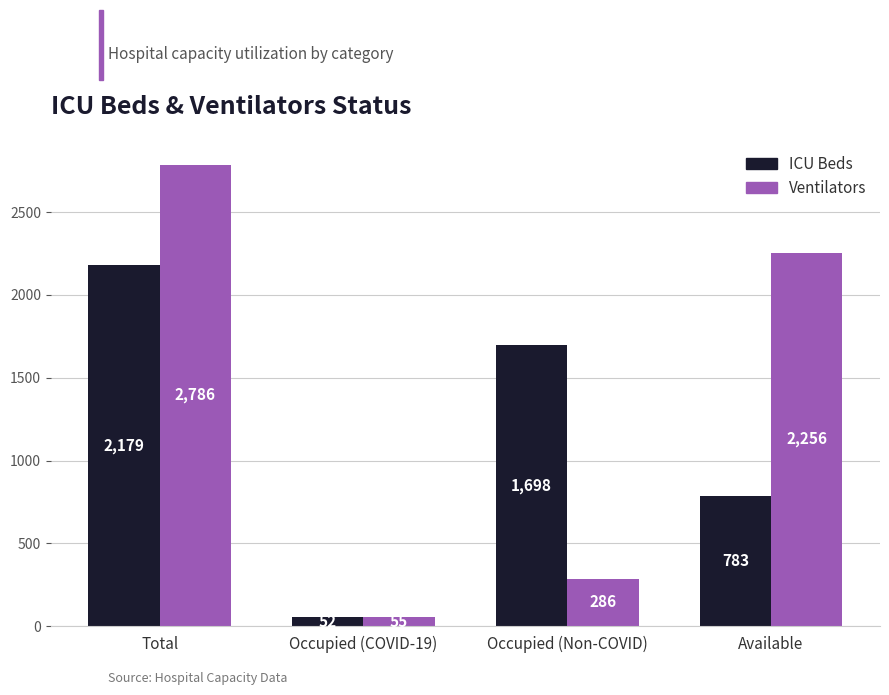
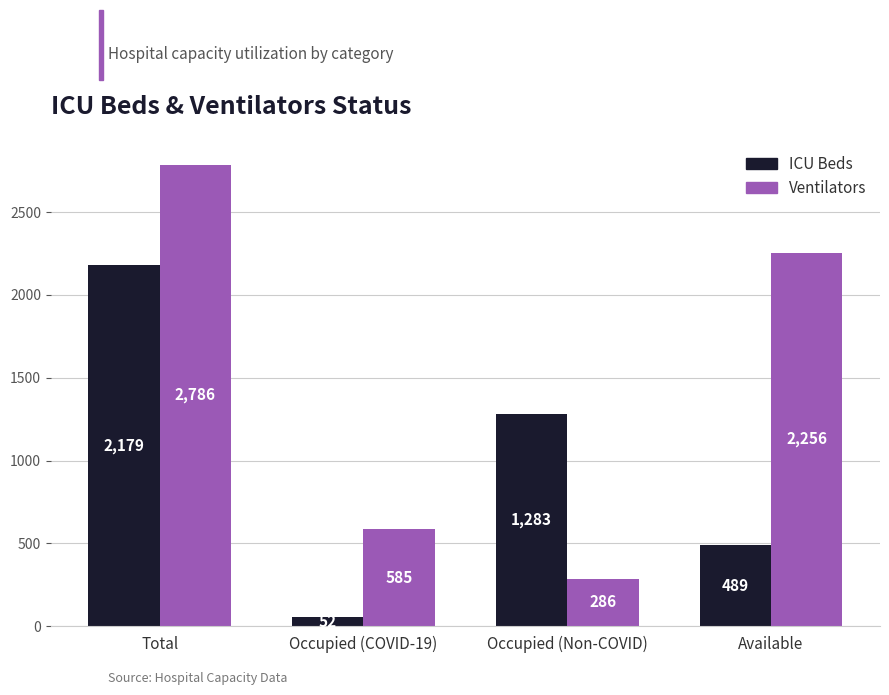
Ventilators, Occupied (COVID-19): 60 -> 590
ICU Beds, Occupied (Non-COVID): 1,698 -> 1,283
ICU Beds, Available: 783 -> 489
